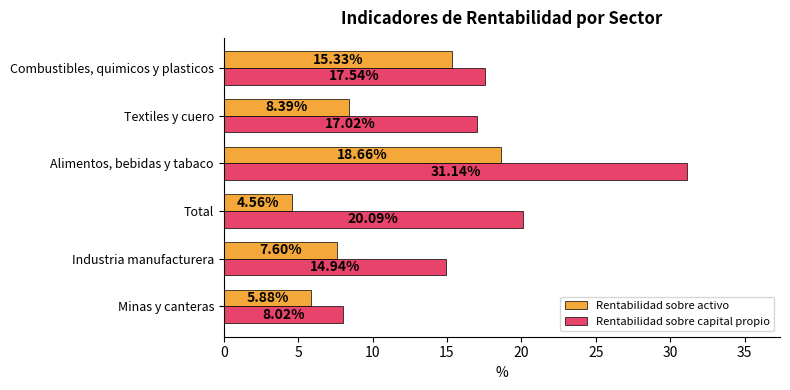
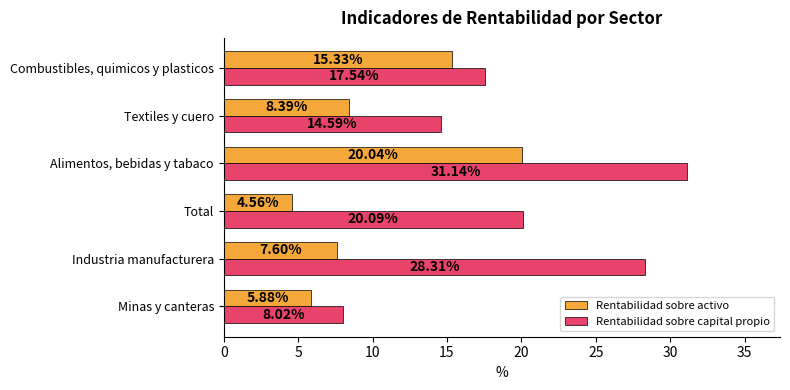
Rentabilidad sobre capital propio, Textiles y cuero: 17.02% -> 14.59%
Rentabilidad sobre activo, Alimentos, bebidas y tabaco: 18.66% -> 20.04%
Rentabilidad sobre capital propio, Industria manufacturera: 14.94% -> 28.31%
